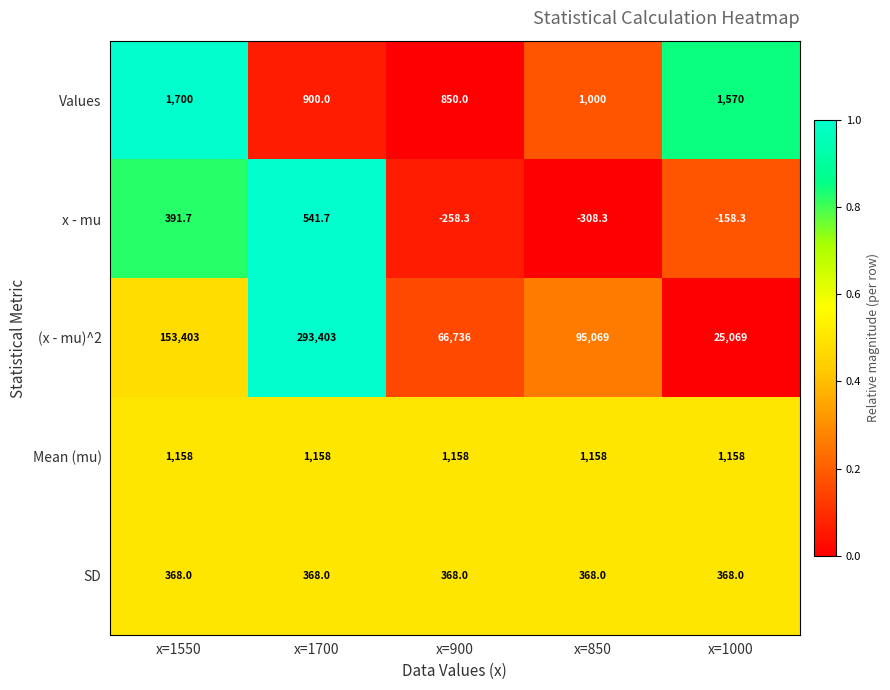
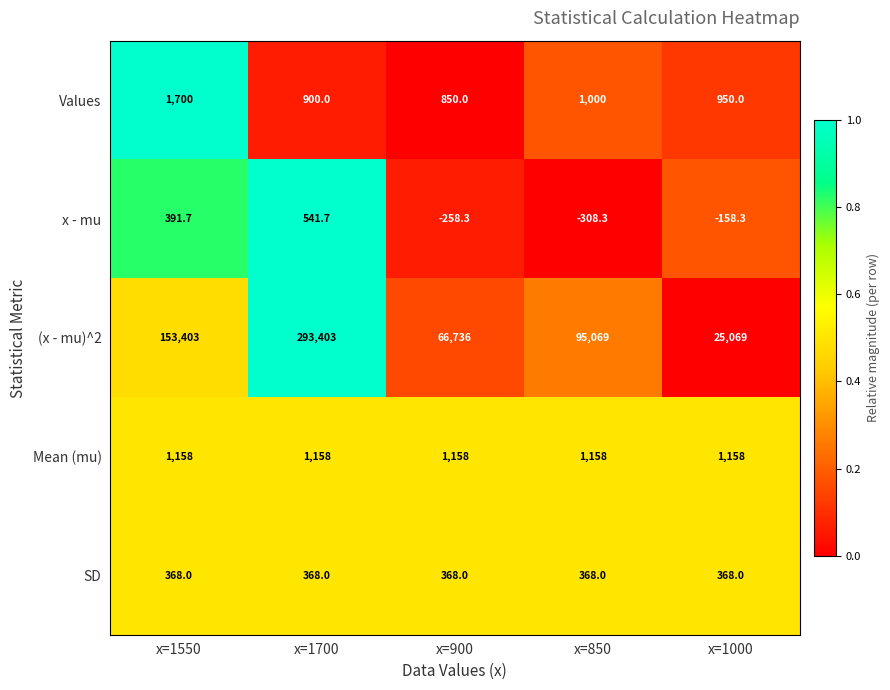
Values, x=1000: 1,570 -> 950.0
